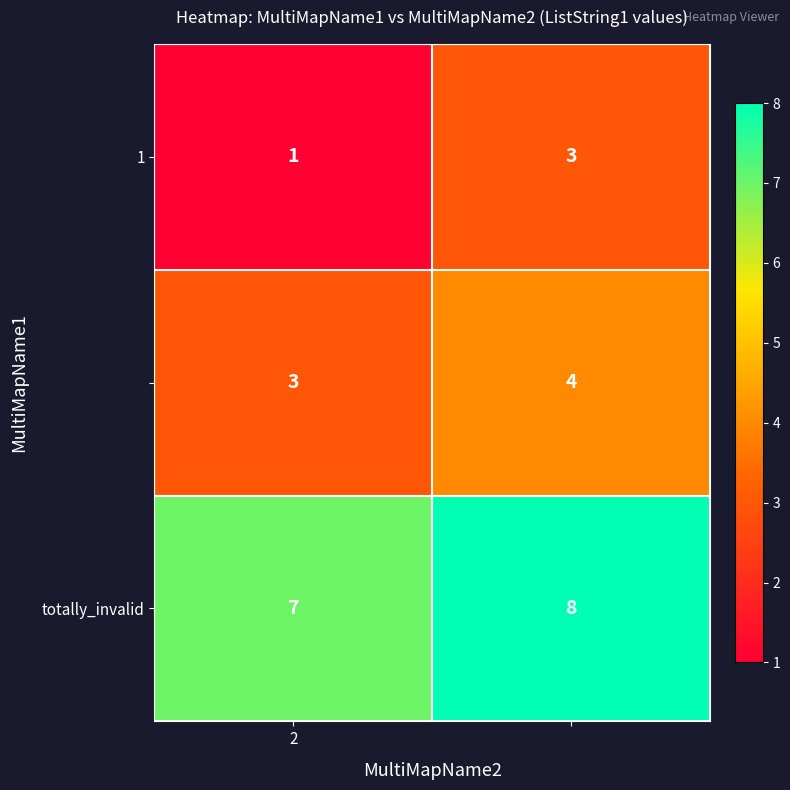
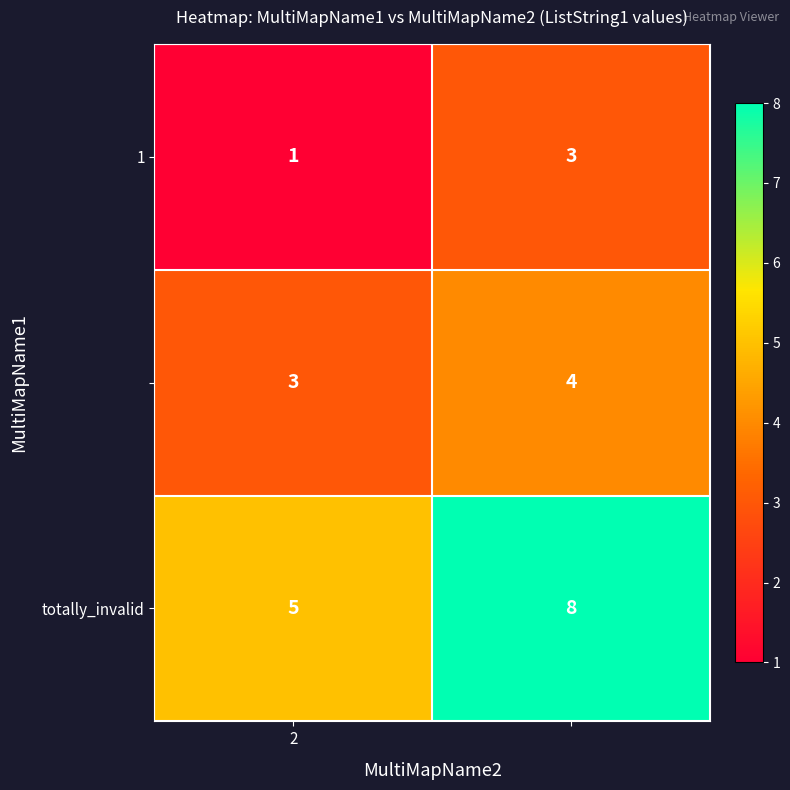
totally_invalid, 2: 7 -> 5
